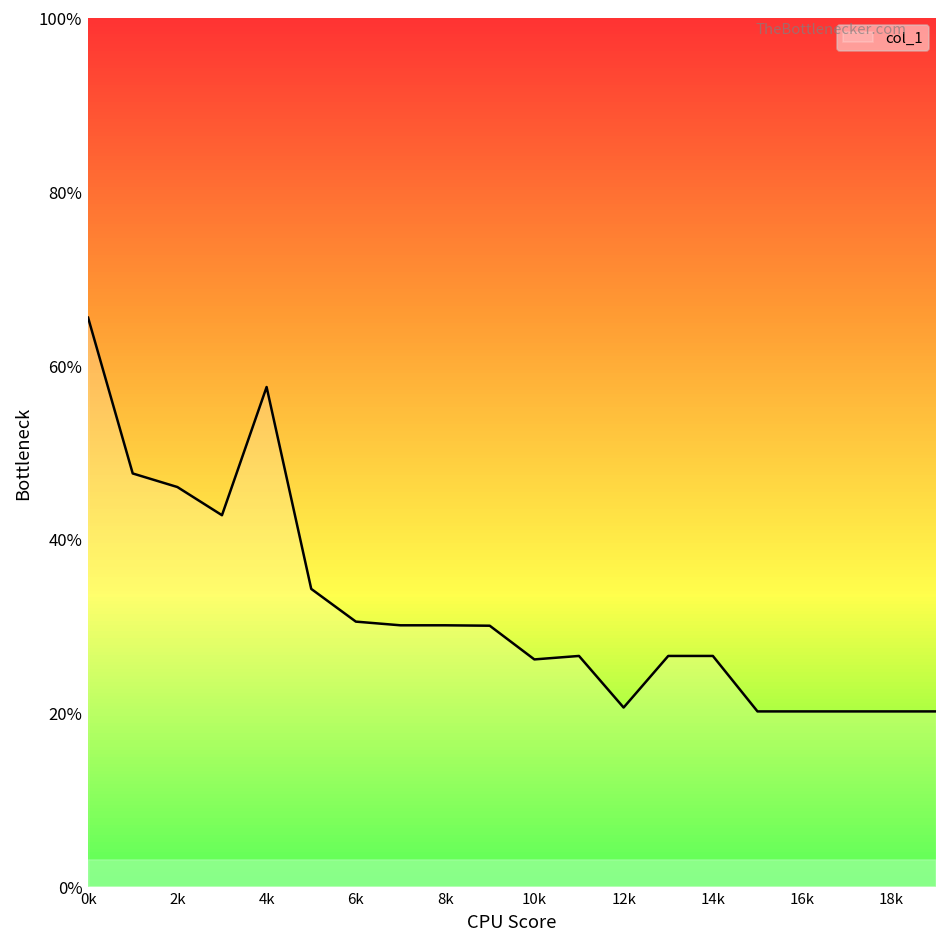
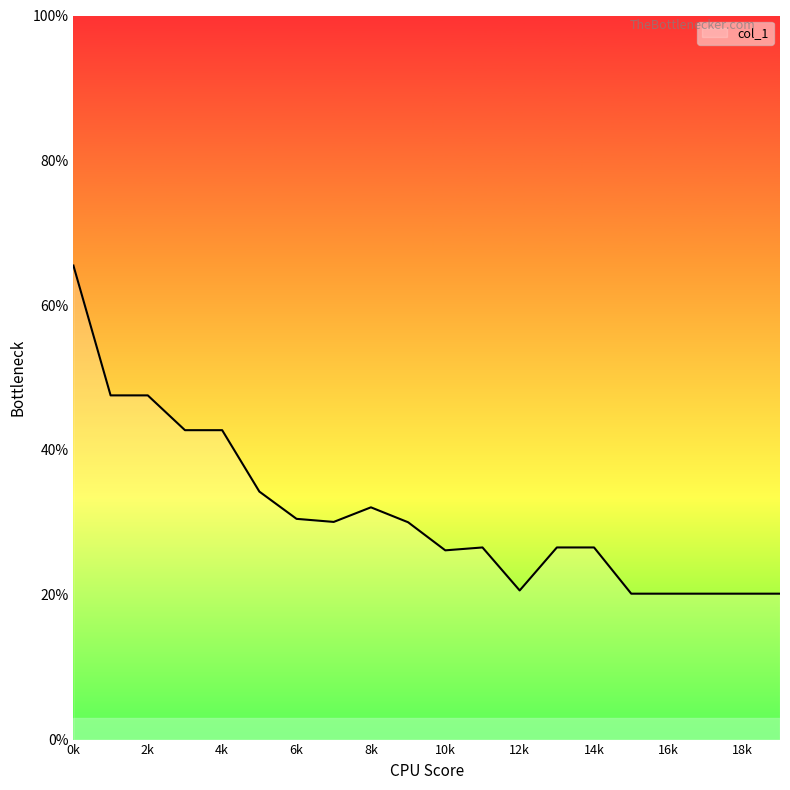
2k: 46% -> 48%
4k: 57% -> 43%
8k: 30% -> 32%
